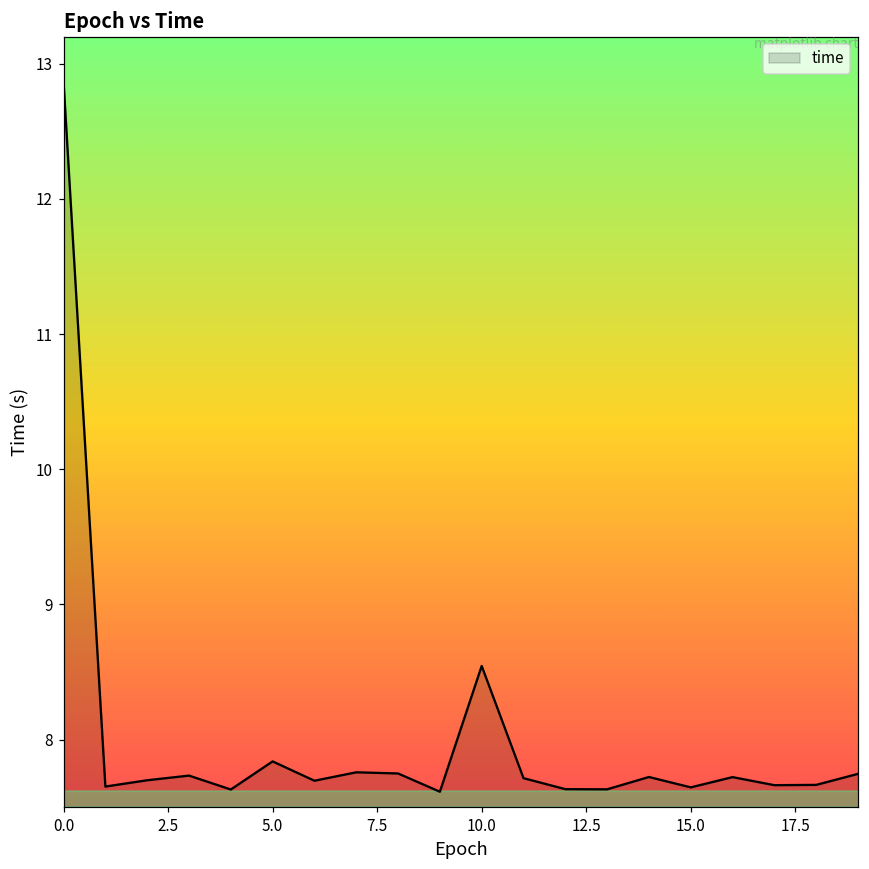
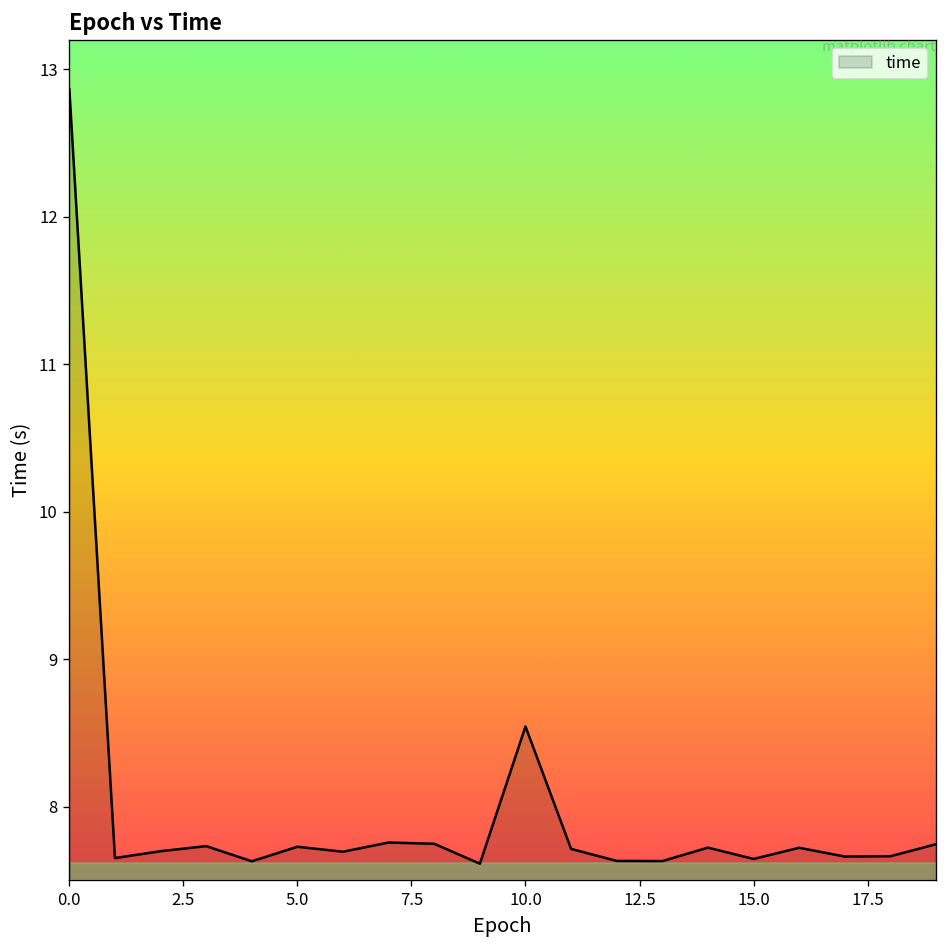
5.0: 7.84 -> 7.73
